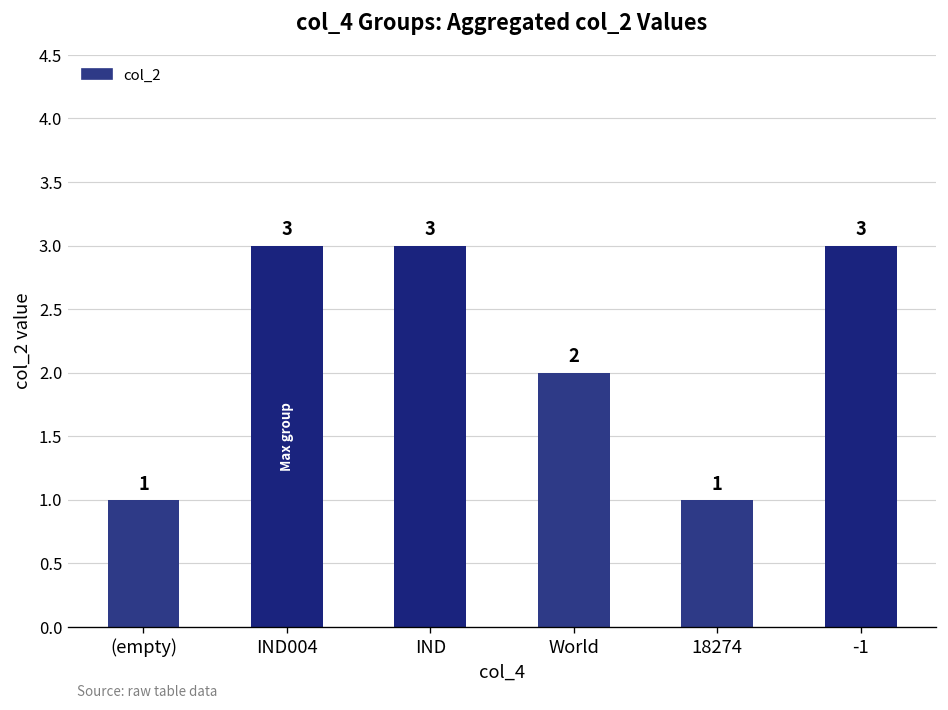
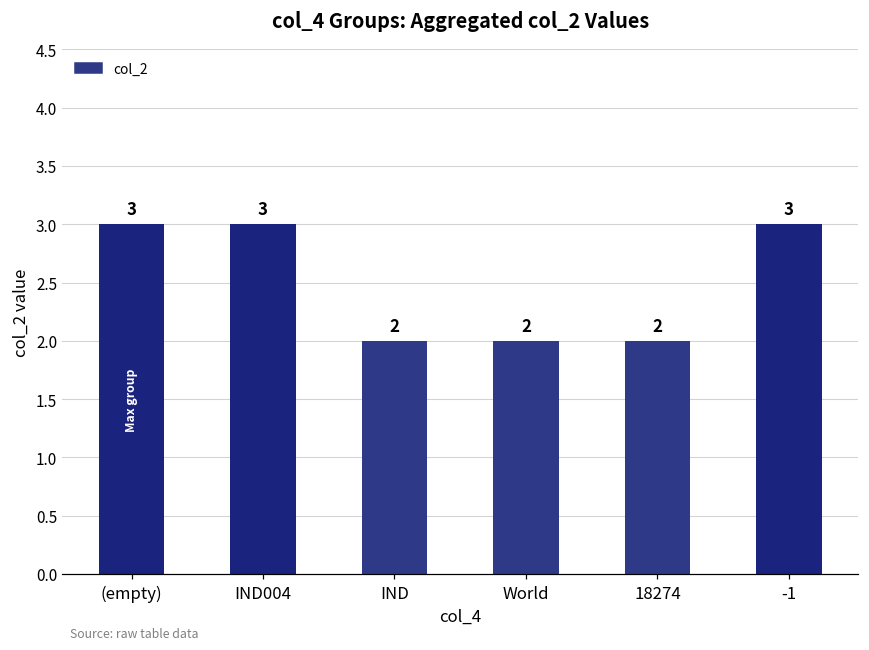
(empty): 1 -> 3
IND: 3 -> 2
18274: 1 -> 2
